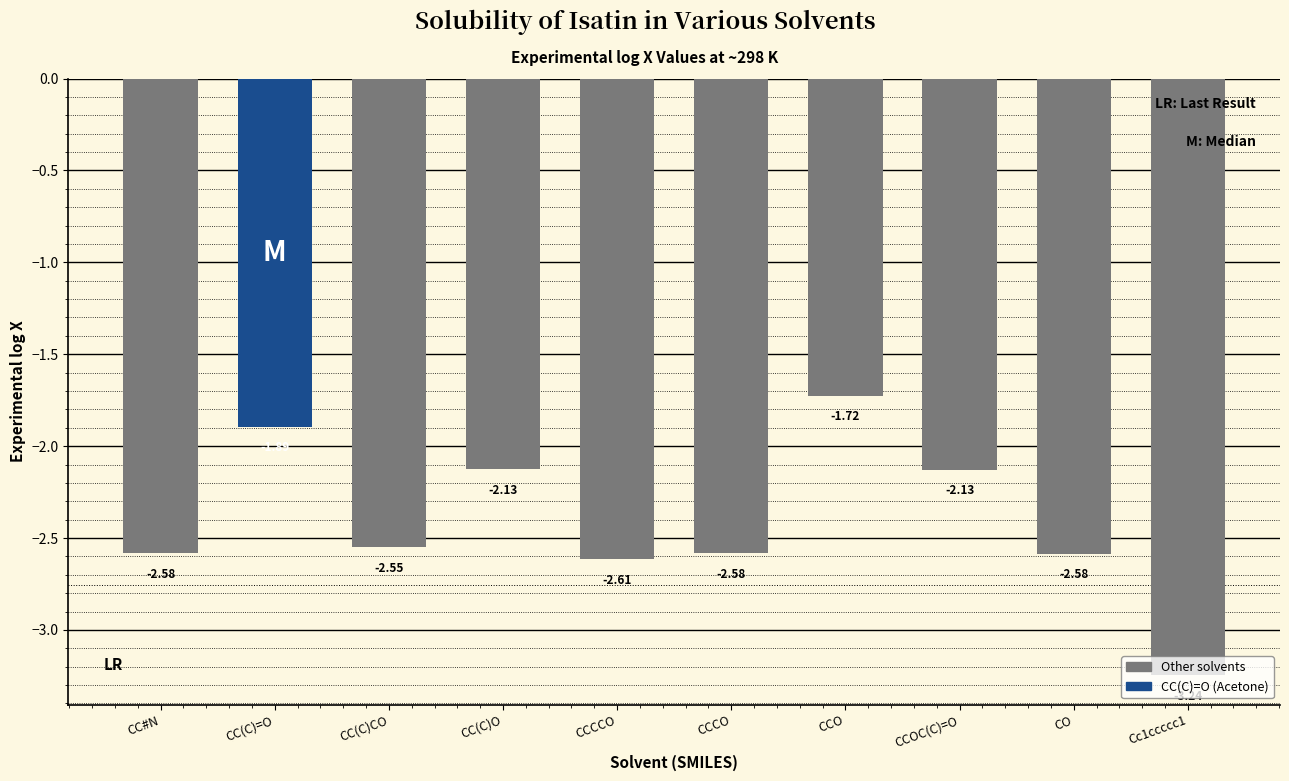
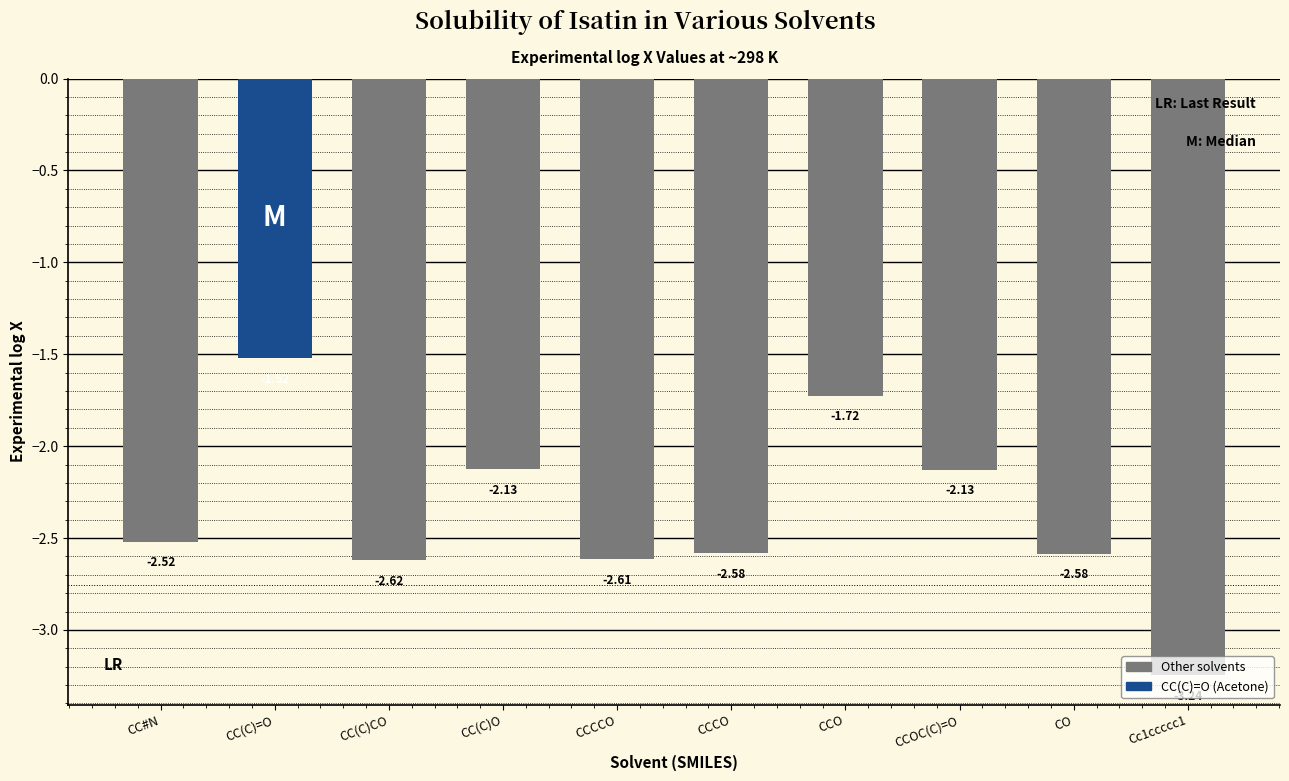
CC#N: -2.58 -> -2.52
CC(C)=O: -1.89 -> -1.52
CC(C)CO: -2.55 -> -2.62
